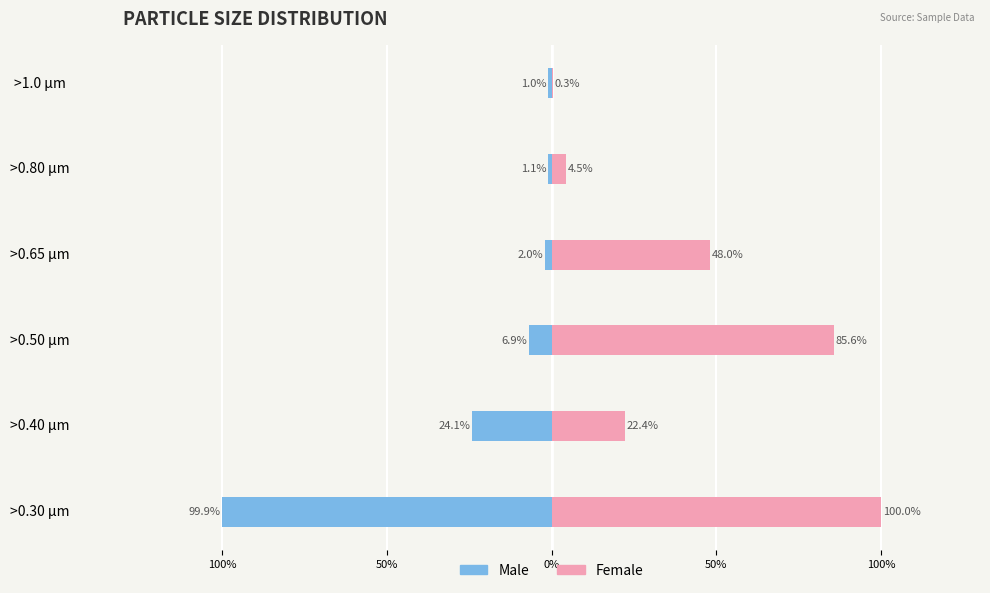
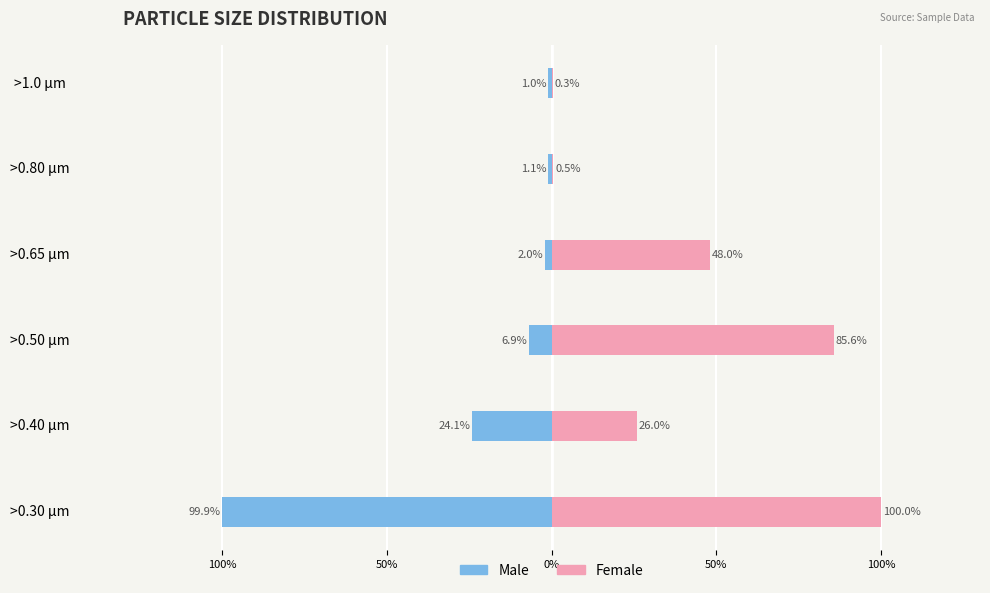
Female, >0.80 µm: 4.5% -> 0.5%
Female, >0.40 µm: 22.4% -> 26.0%
